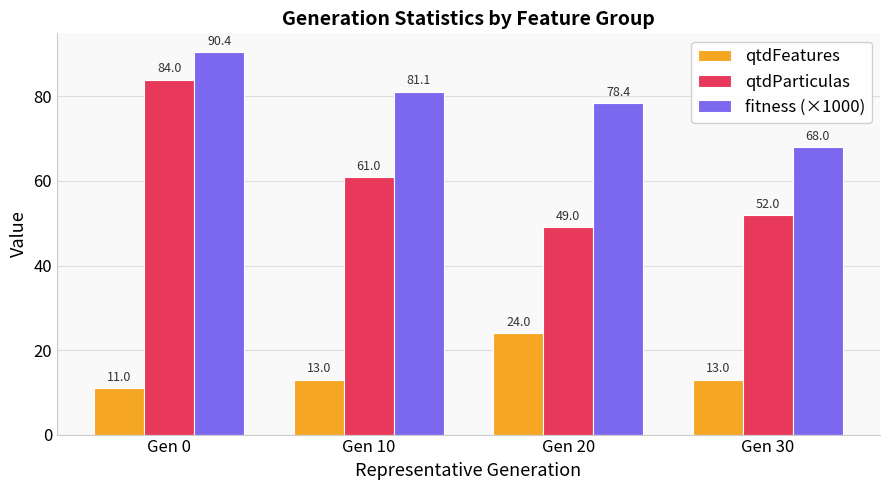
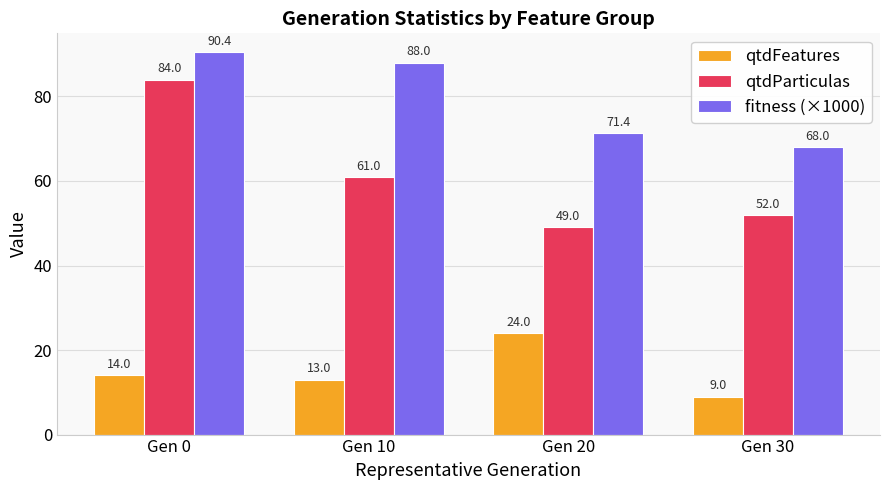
qtdFeatures, Gen 0: 11.0 -> 14.0
fitness (×1000), Gen 10: 81.1 -> 88.0
fitness (×1000), Gen 20: 78.4 -> 71.4
qtdFeatures, Gen 30: 13.0 -> 9.0
